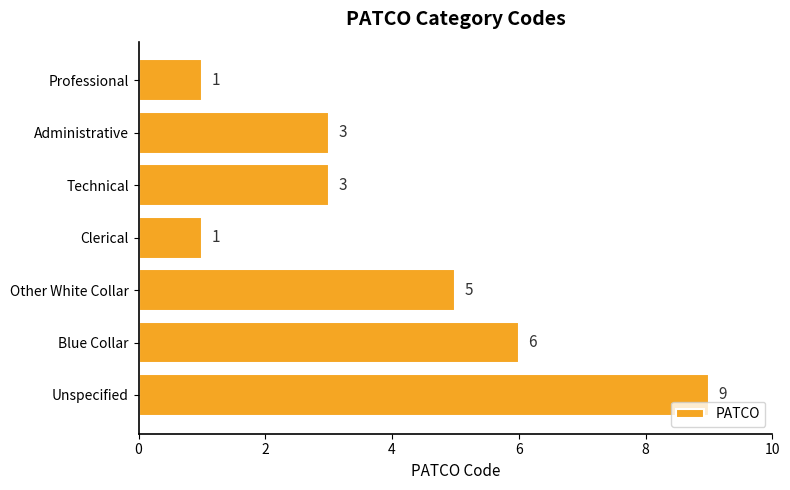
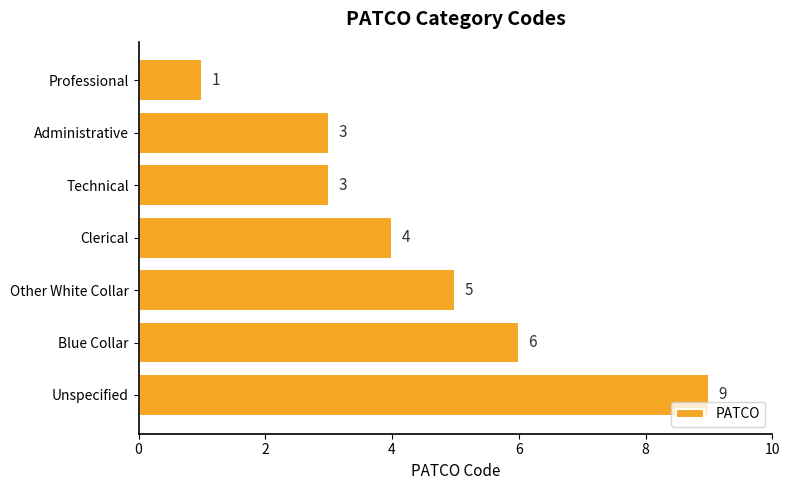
Clerical: 1 -> 4
